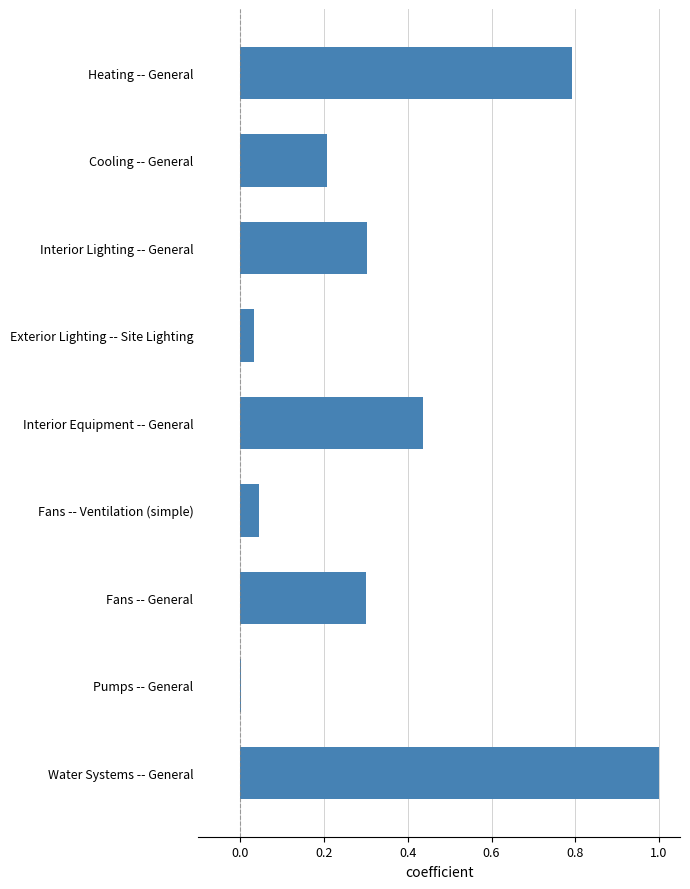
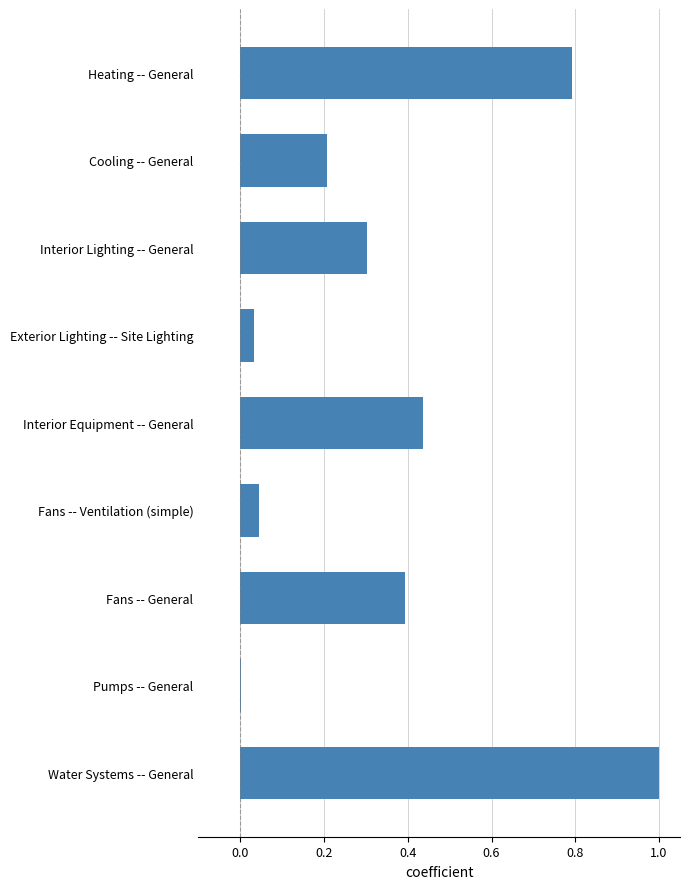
Fans -- General: 0.30 -> 0.39
